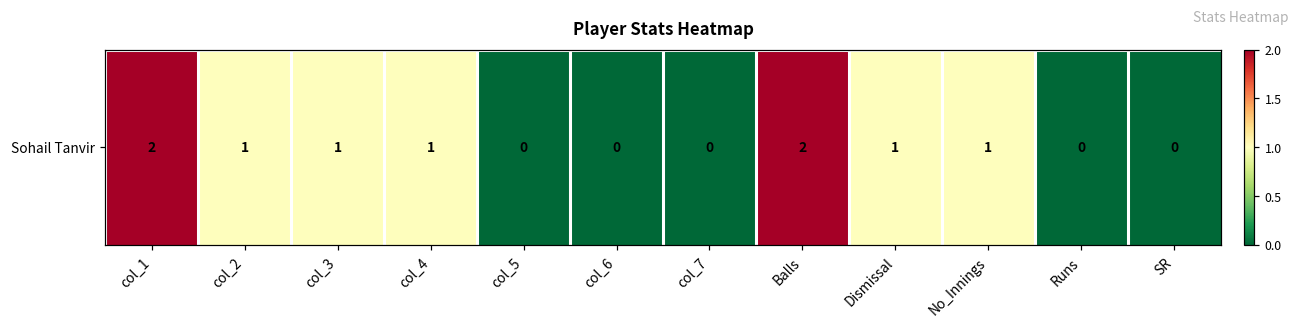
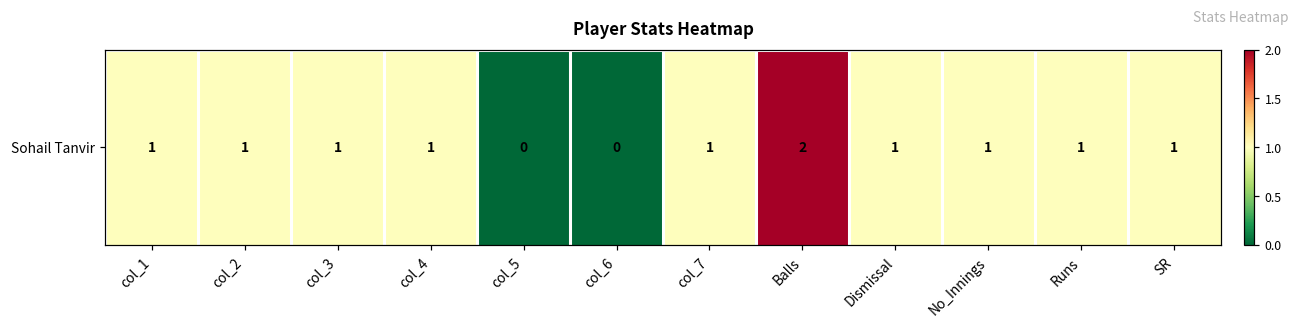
Sohail Tanvir, col_1: 2 -> 1
Sohail Tanvir, col_7: 0 -> 1
Sohail Tanvir, Runs: 0 -> 1
Sohail Tanvir, SR: 0 -> 1
